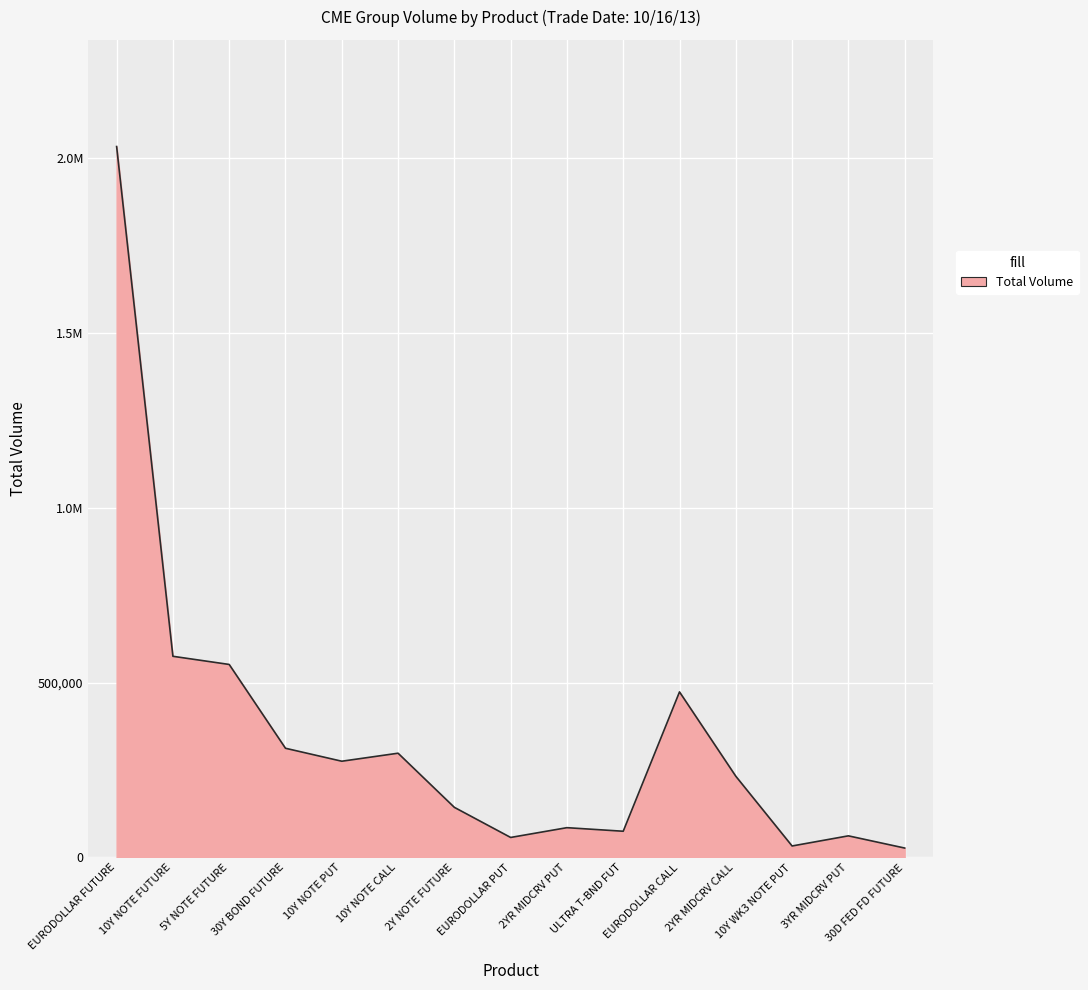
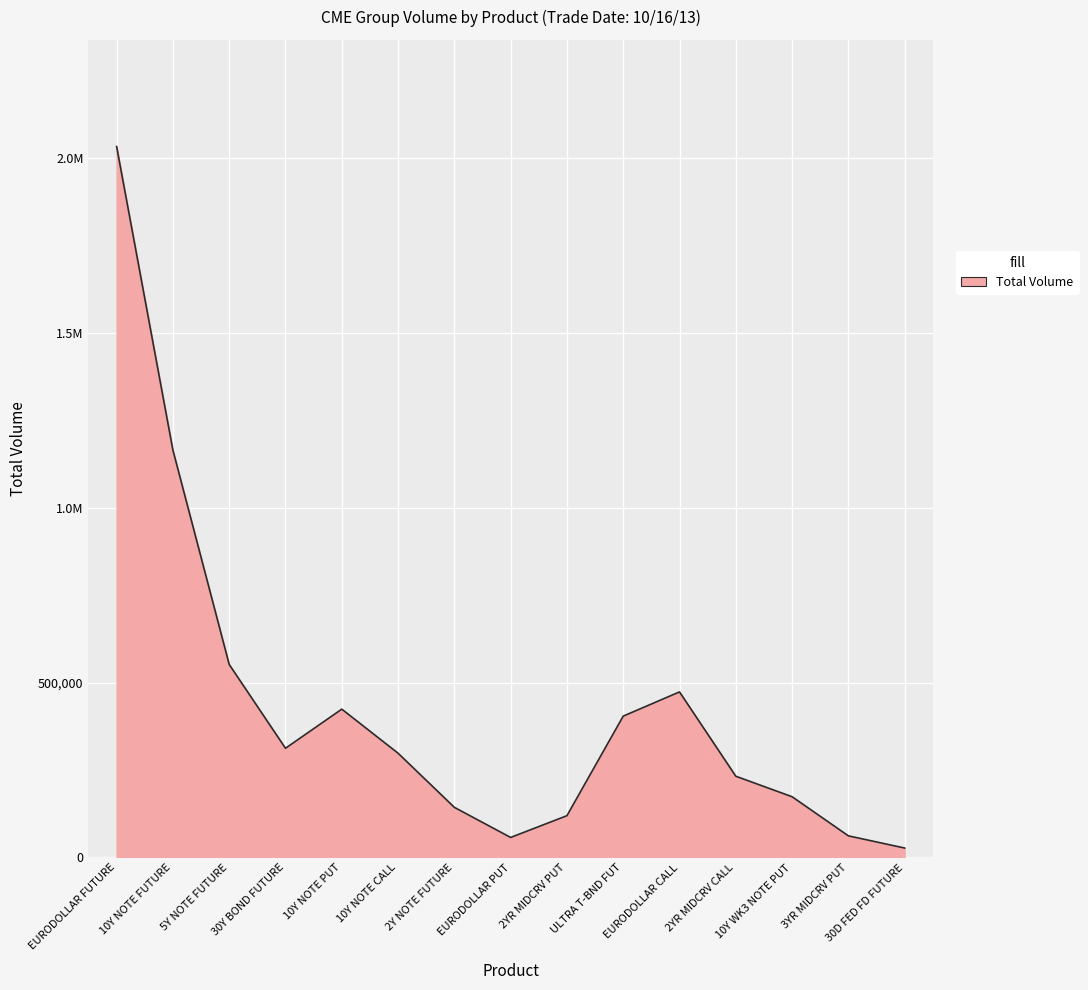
10Y NOTE FUTURE: 580,000 -> 1,160,000
10Y NOTE PUT: 280,000 -> 420,000
2YR MIDCRV PUT: 90,000 -> 120,000
ULTRA T-BND FUT: 80,000 -> 400,000
10Y WK3 NOTE PUT: 30,000 -> 170,000
